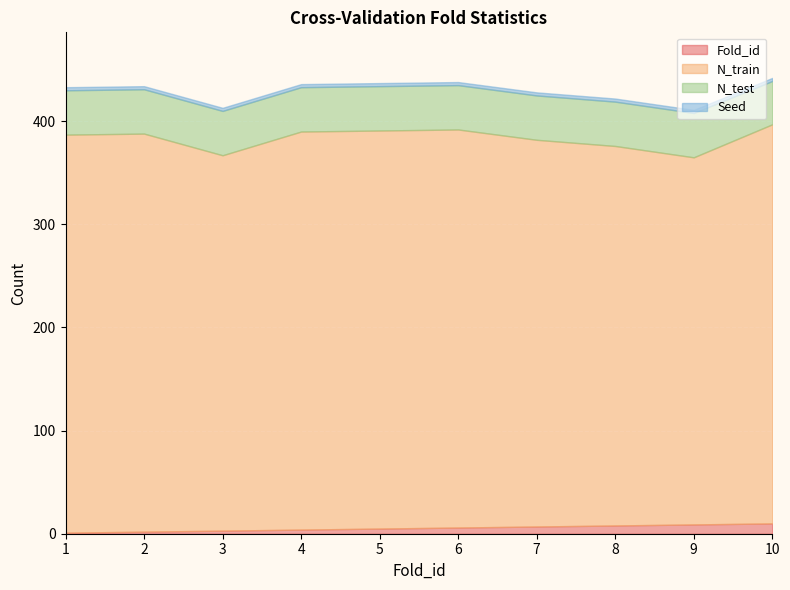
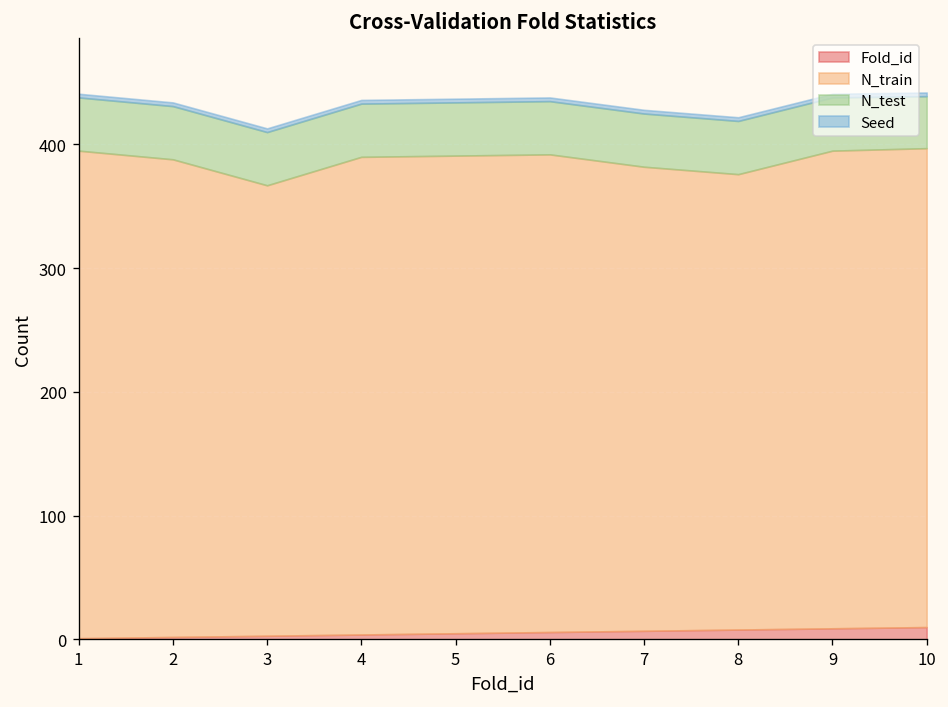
N_train, 1: 386 -> 394
N_train, 9: 356 -> 386
